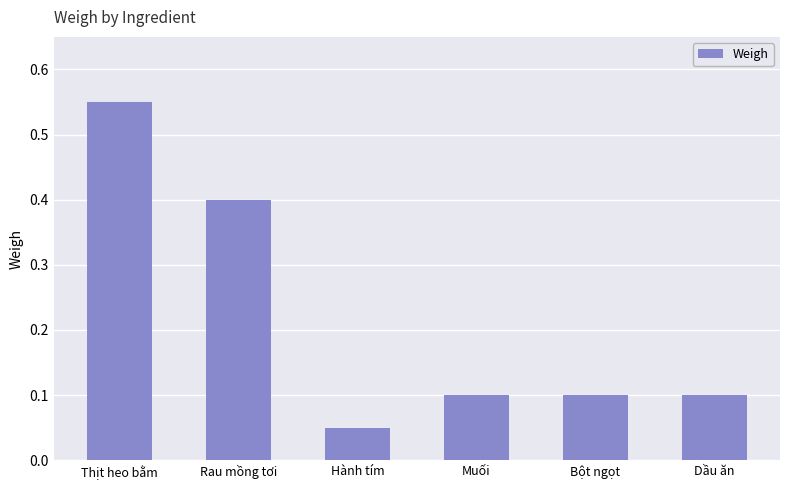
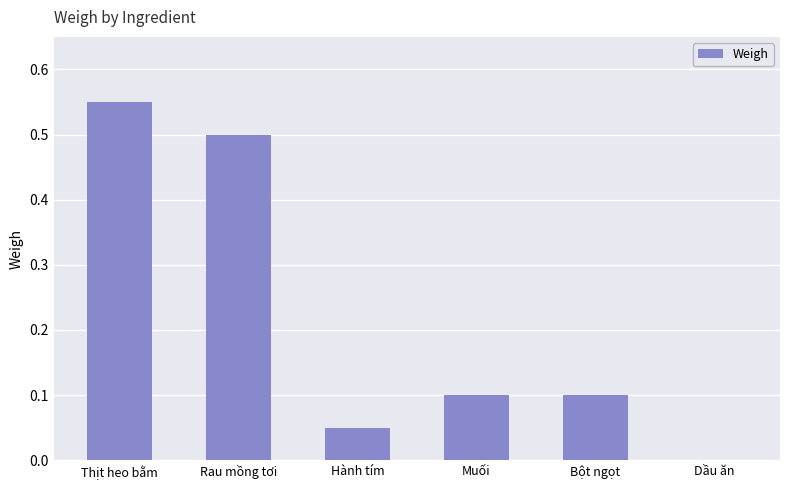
Rau mồng tơi: 0.4 -> 0.5
Dầu ăn: 0.1 -> 0.0
